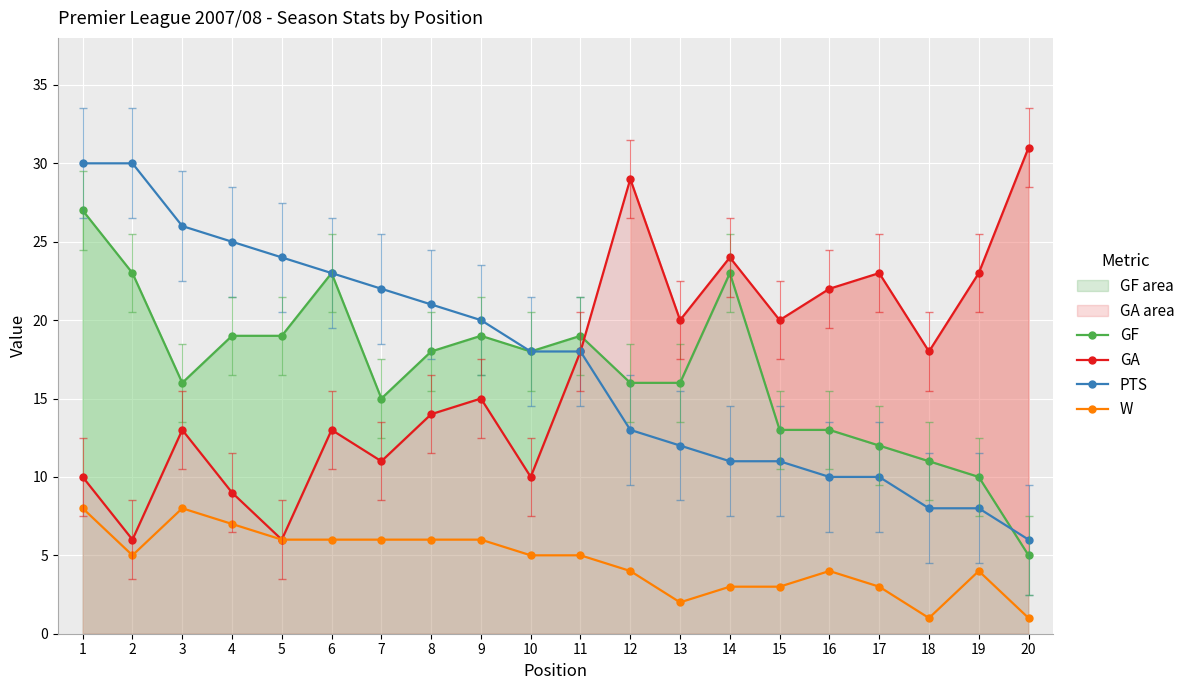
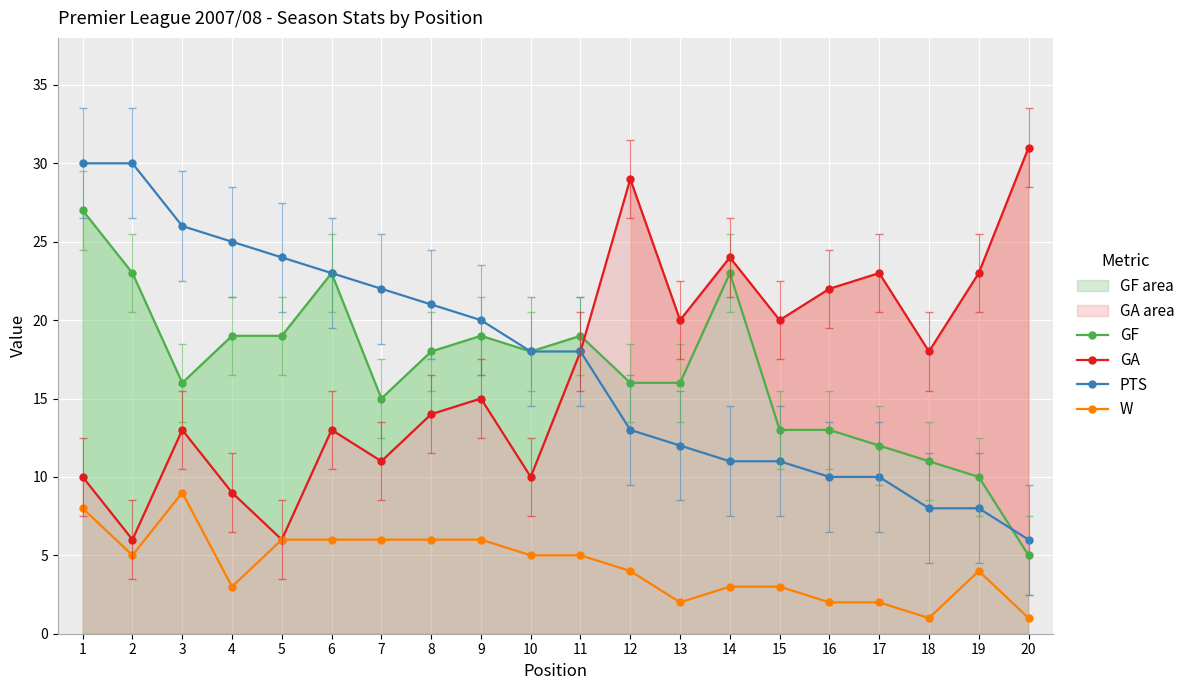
W, 3: 8 -> 9
W, 4: 7 -> 3
W, 16: 4 -> 2
W, 17: 3 -> 2
